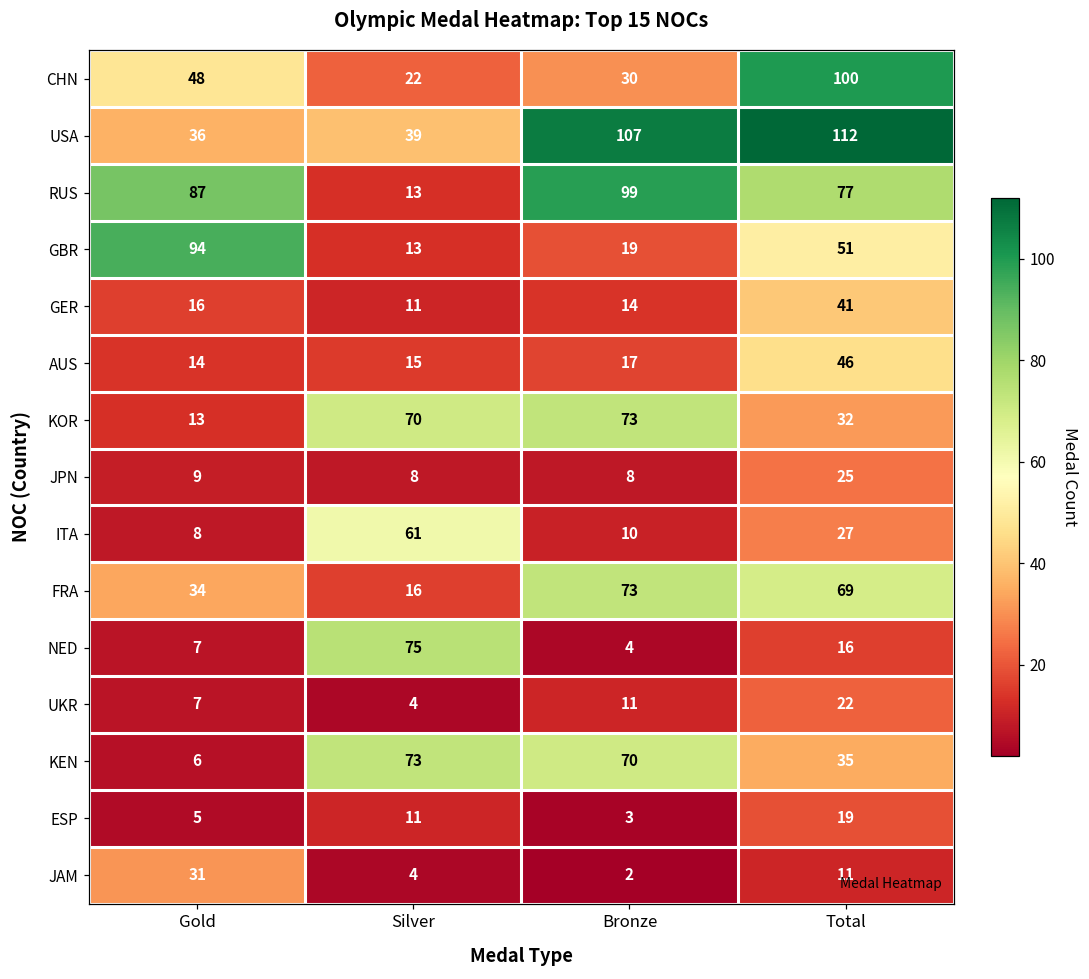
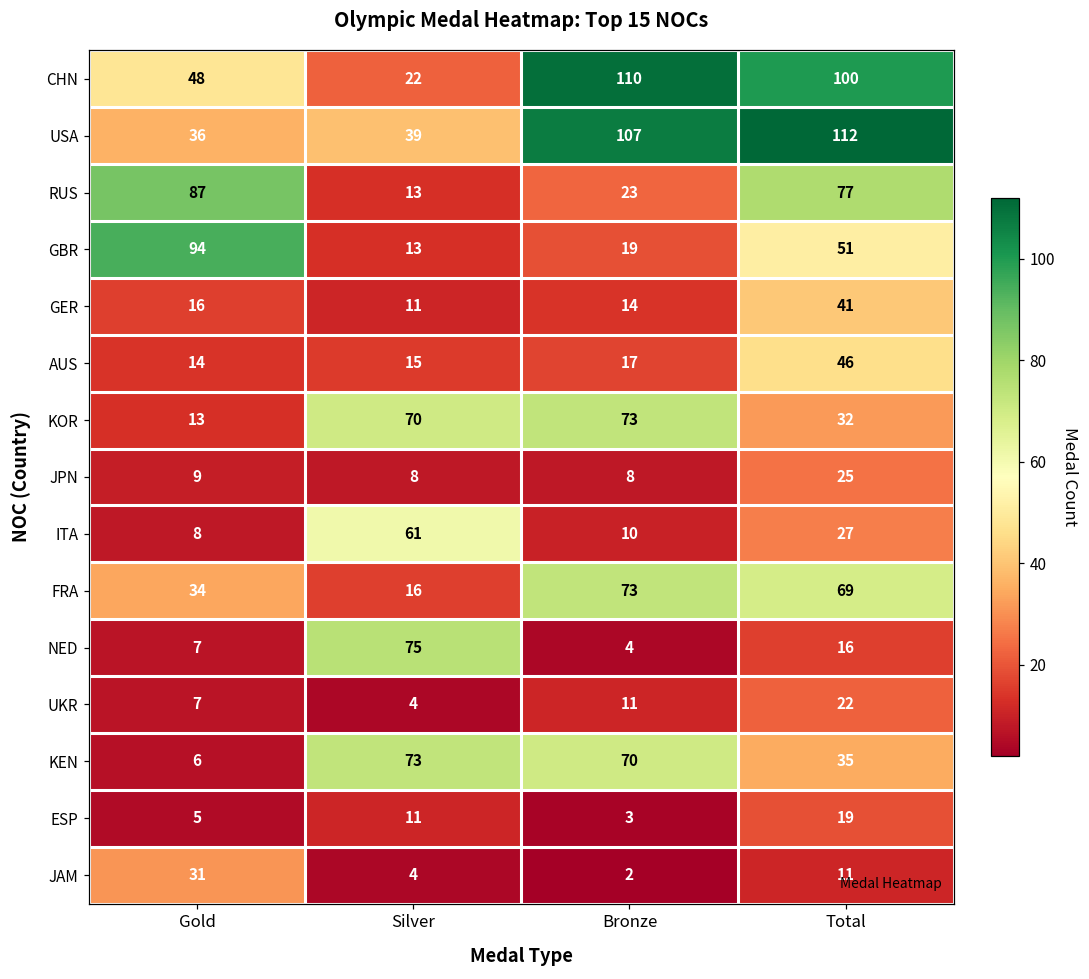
CHN, Bronze: 30 -> 110
RUS, Bronze: 99 -> 23
